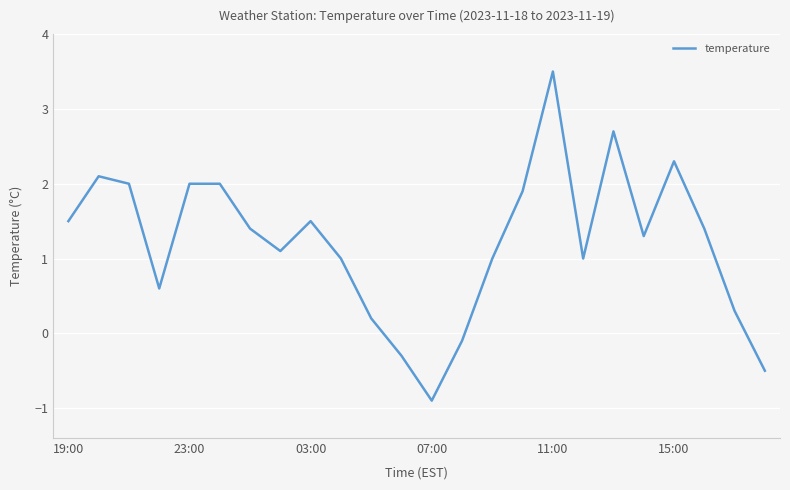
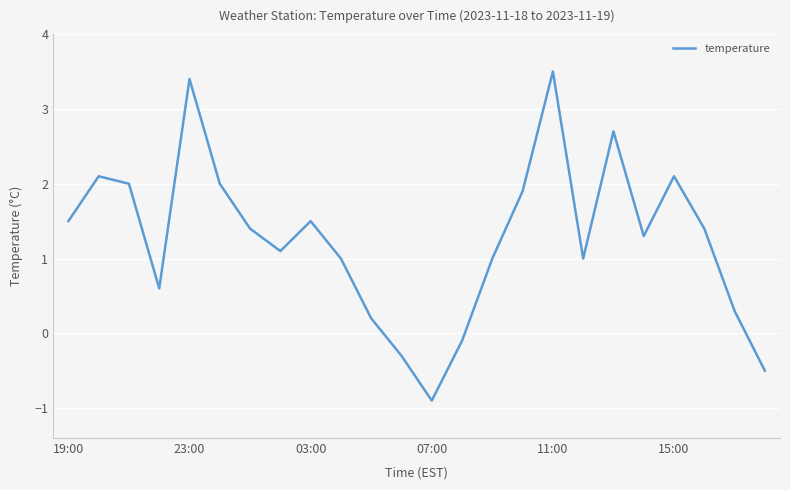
23:00: 2.0 -> 3.4
15:00: 2.3 -> 2.1
